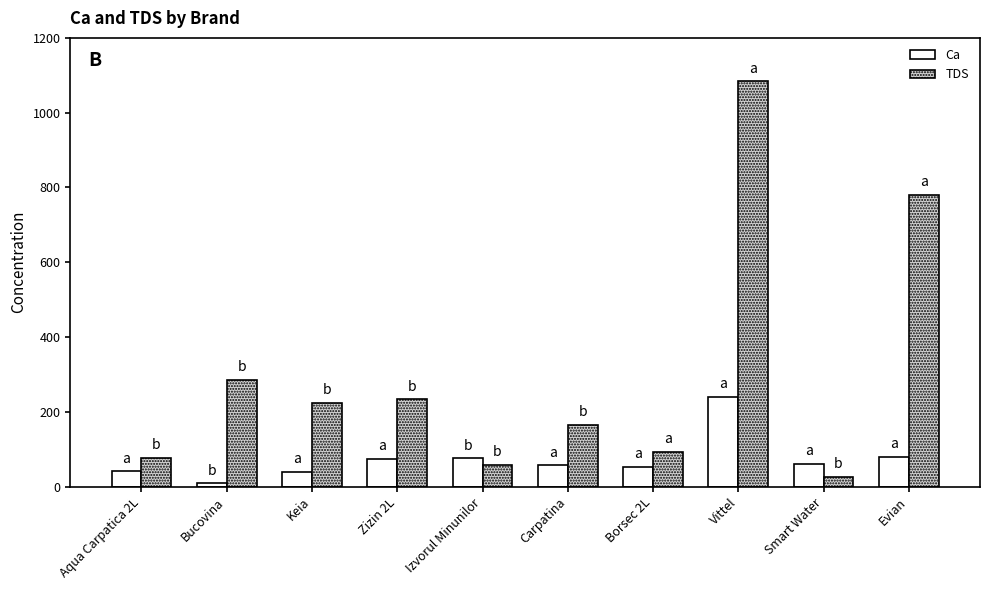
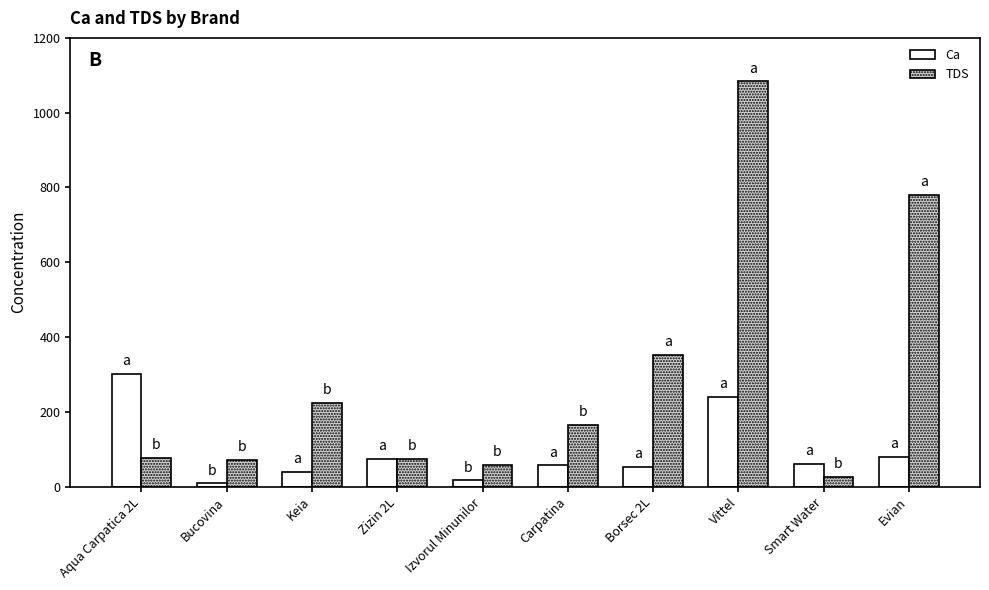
Ca, Aqua Carpatica 2L: 40 -> 300
TDS, Bucovina: 290 -> 70
TDS, Zizin 2L: 230 -> 70
Ca, Izvorul Minunilor: 80 -> 20
TDS, Borsec 2L: 90 -> 350
